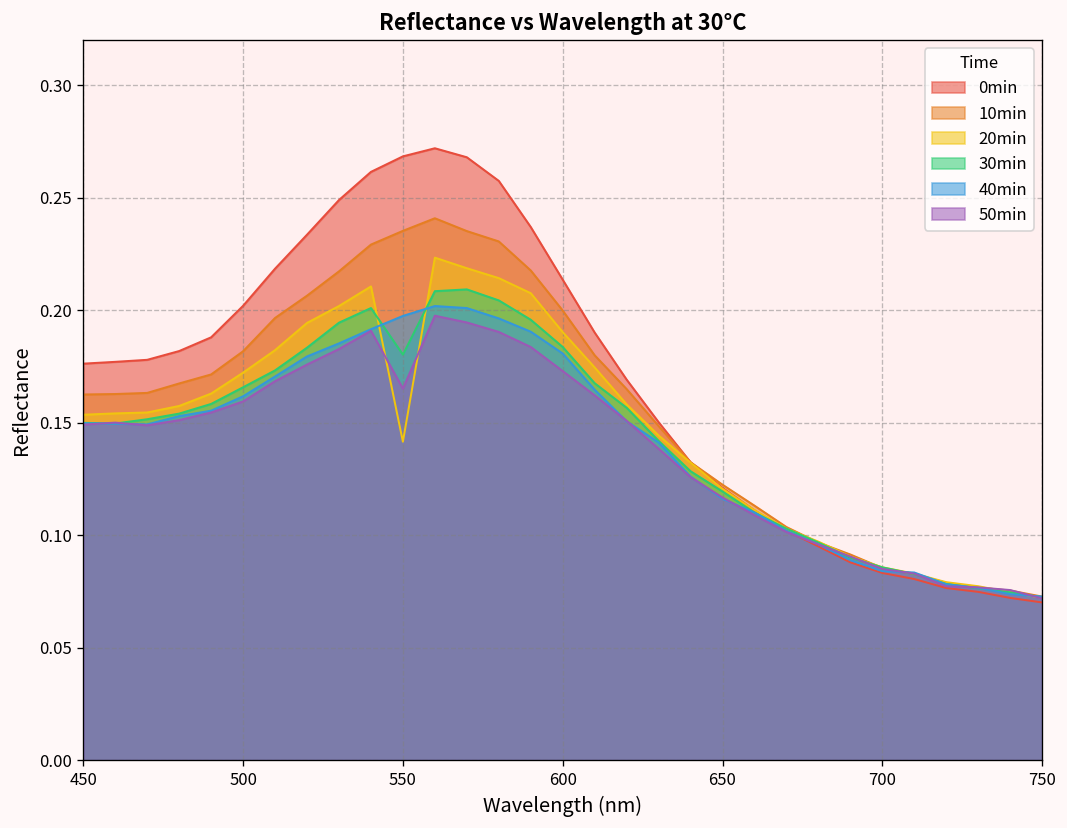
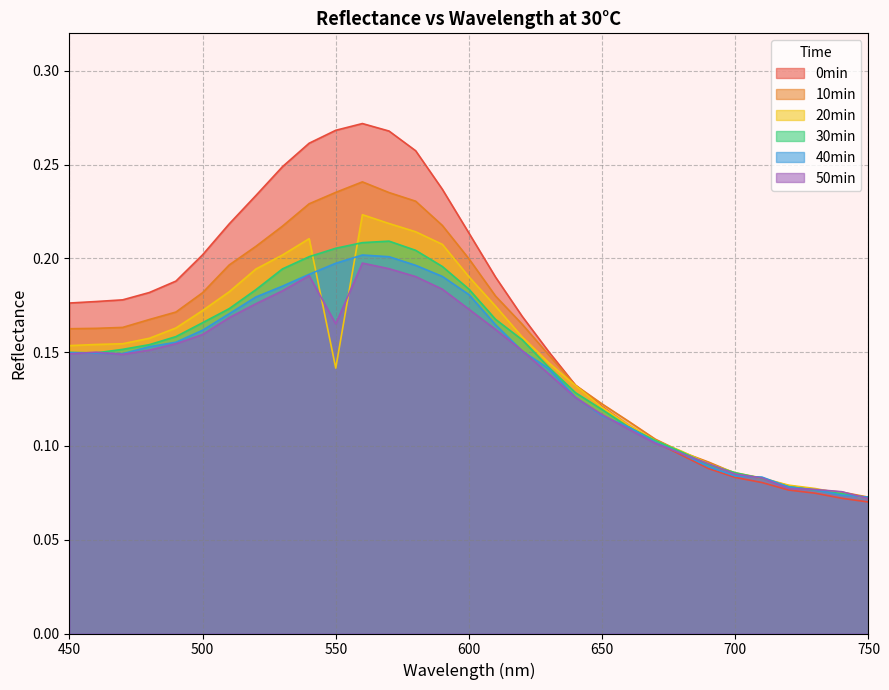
30min, 550: 0.180 -> 0.205
